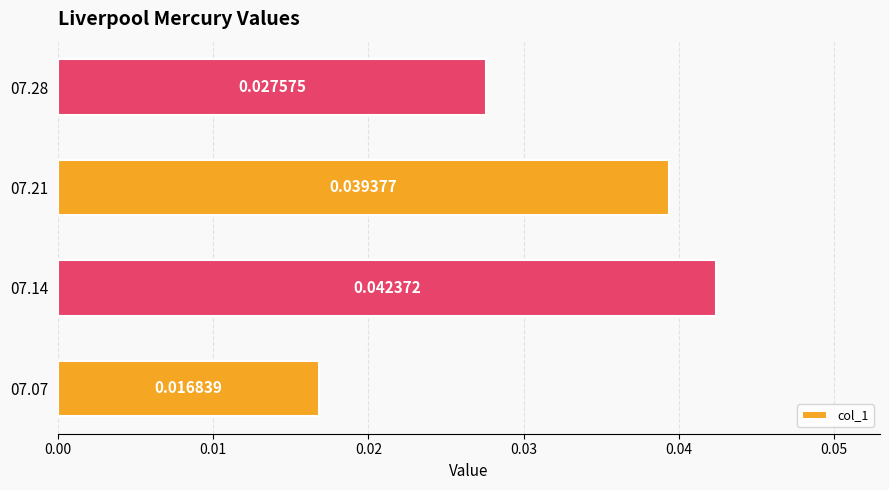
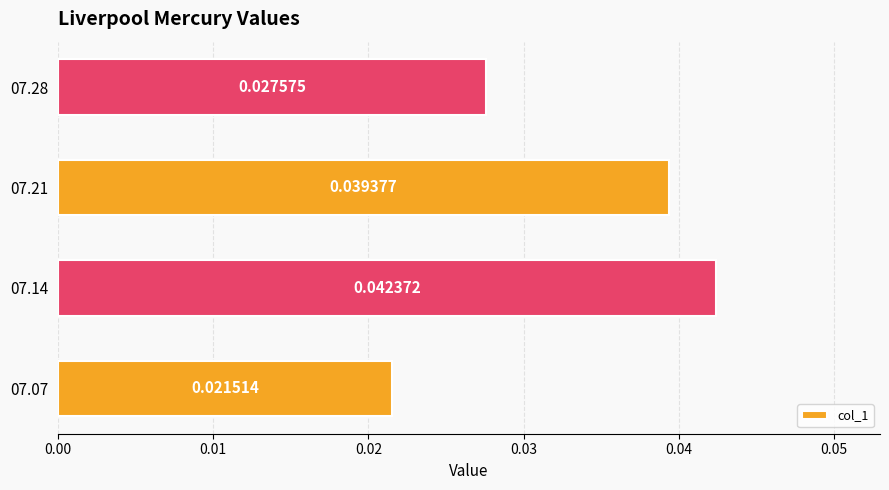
07.07: 0.016839 -> 0.021514
